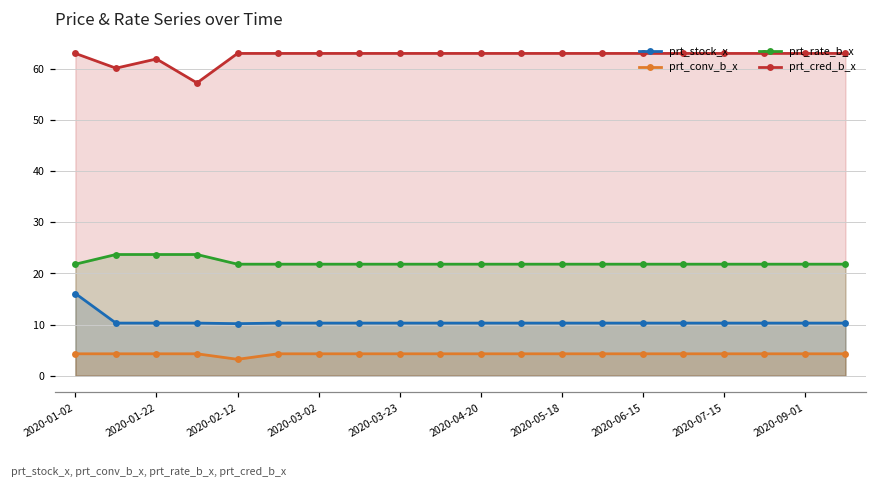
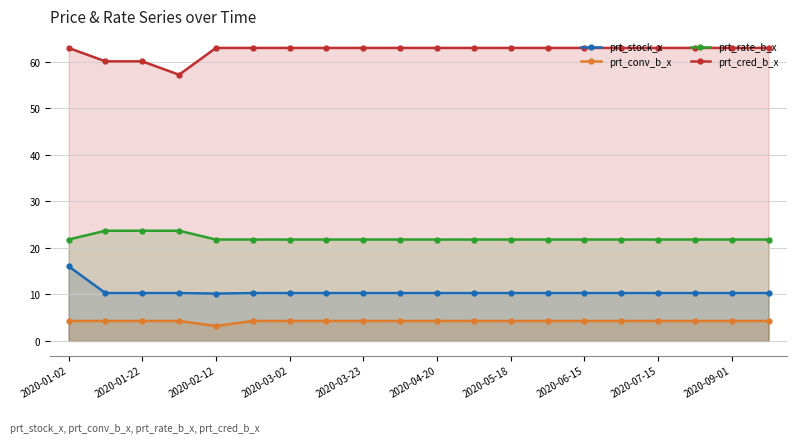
prt_cred_b_x, 2020-01-22: 62 -> 60
